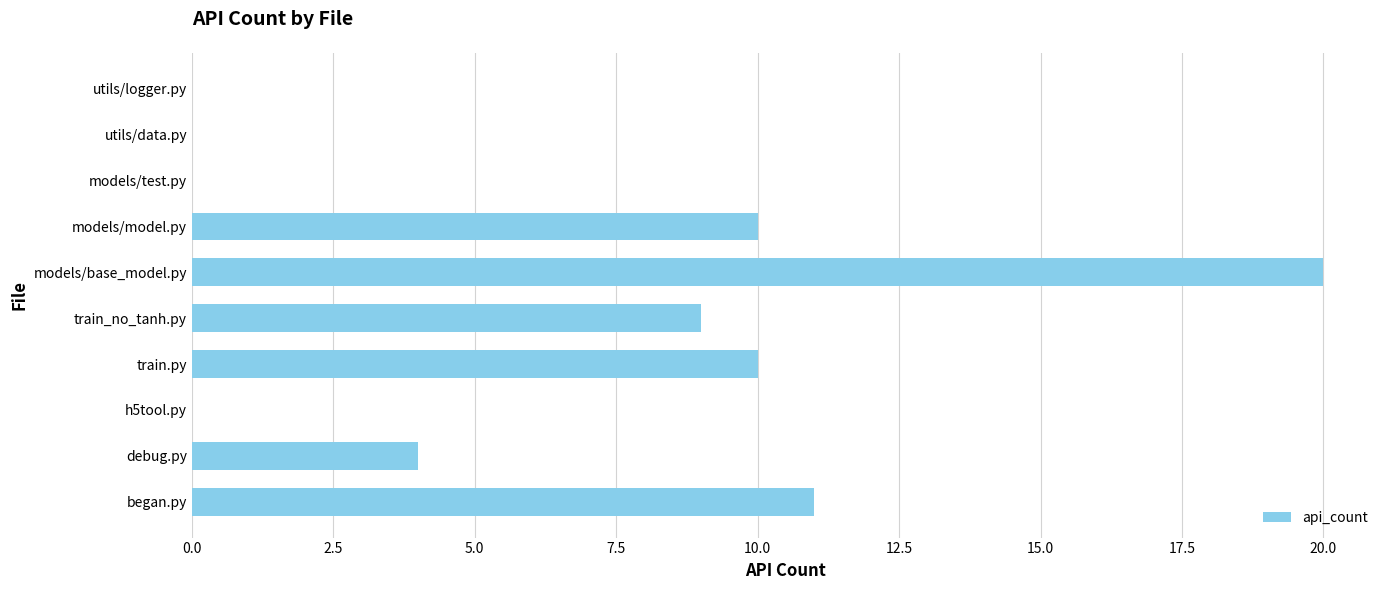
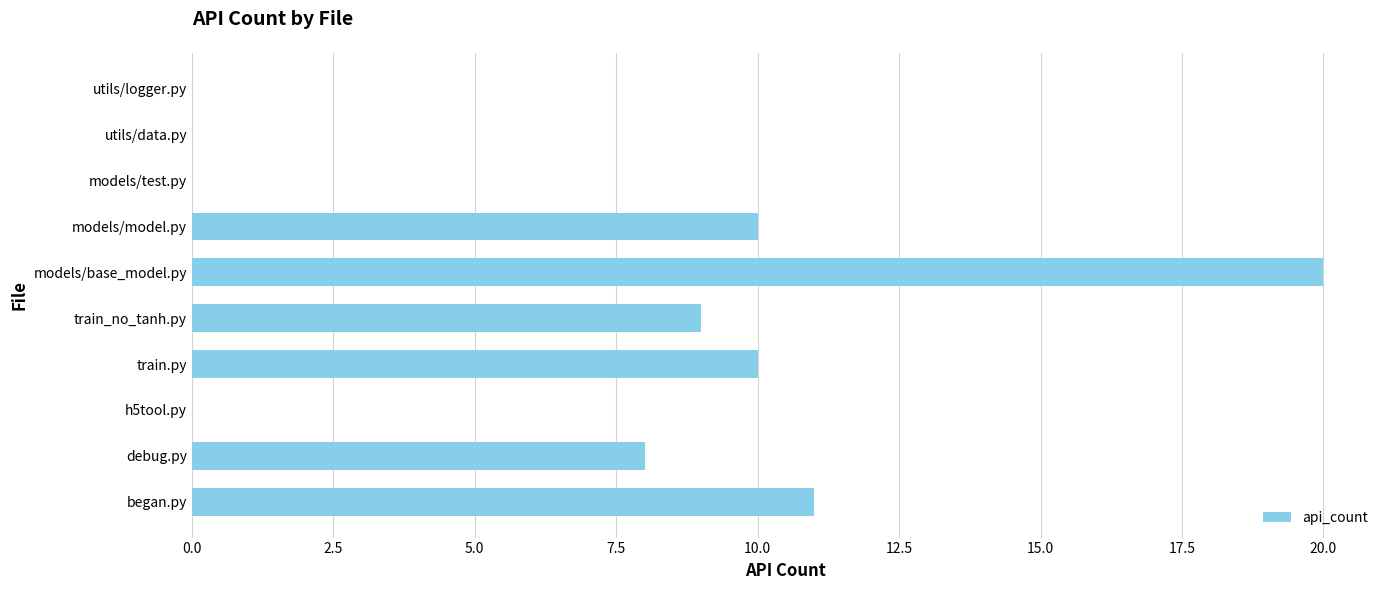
debug.py: 4 -> 8
